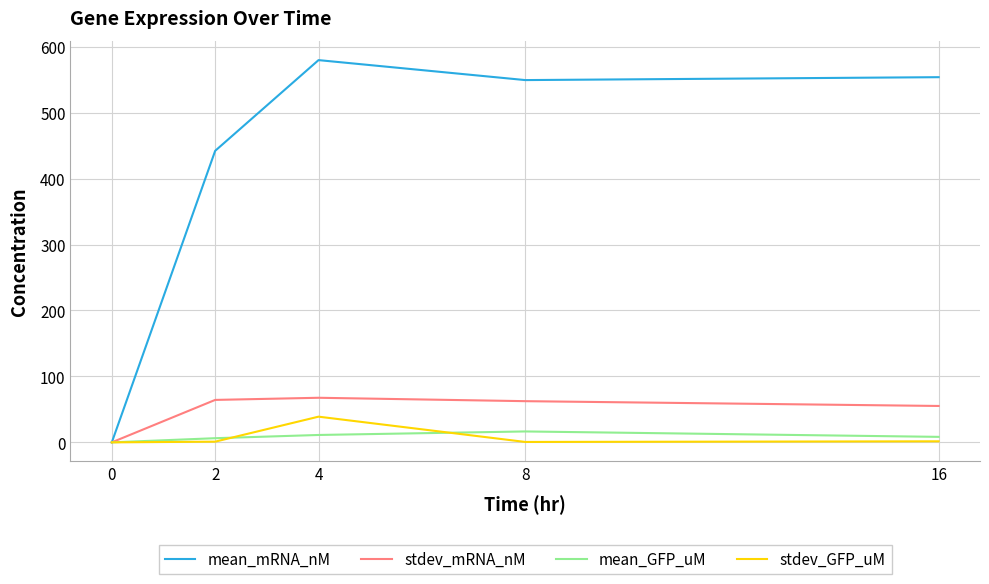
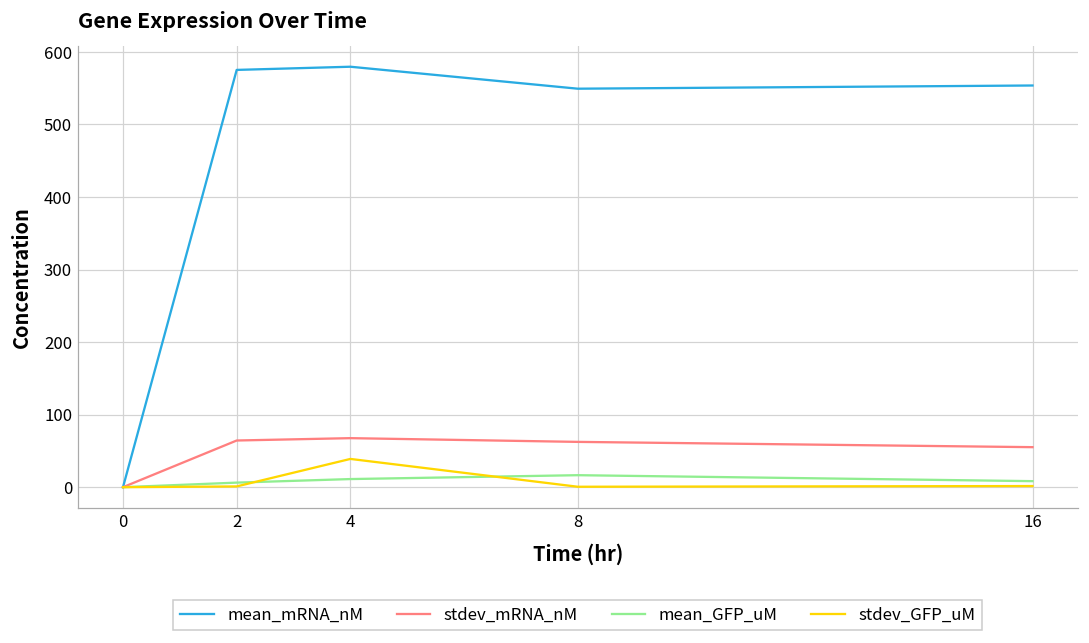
mean_mRNA_nM, 2: 440 -> 580
